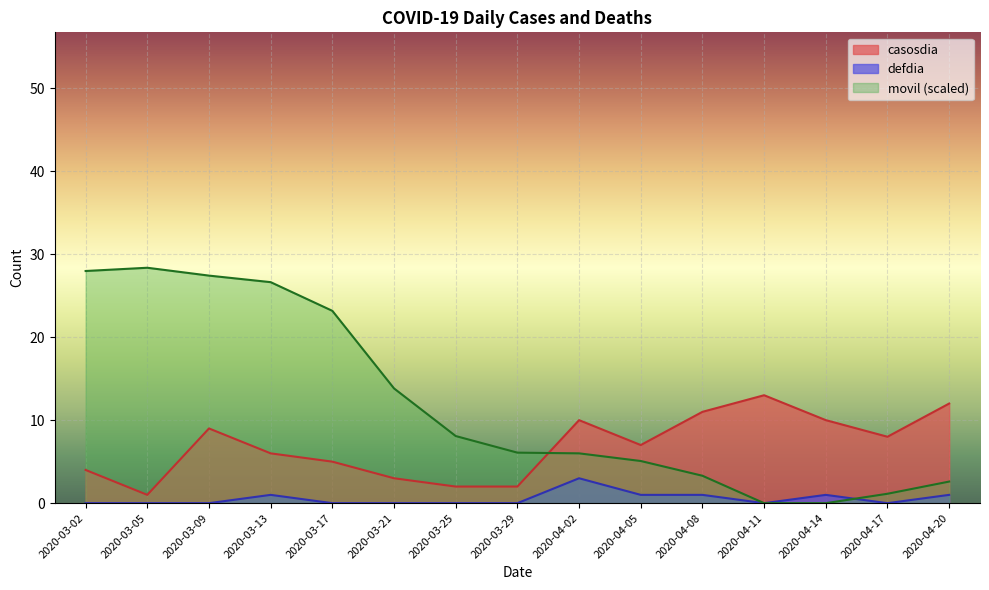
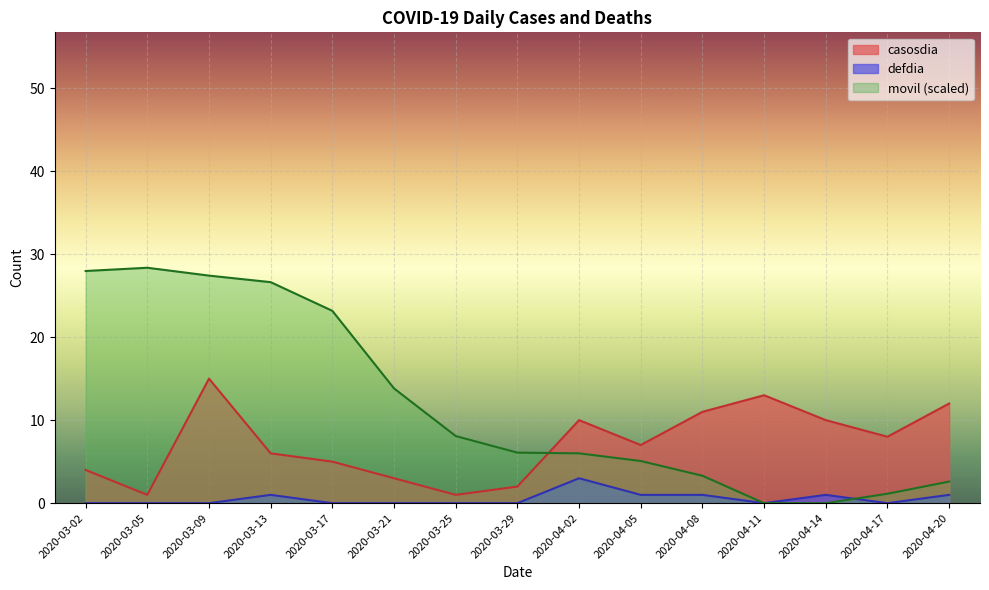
casosdia, 2020-03-09: 9 -> 15
casosdia, 2020-03-25: 2 -> 1
